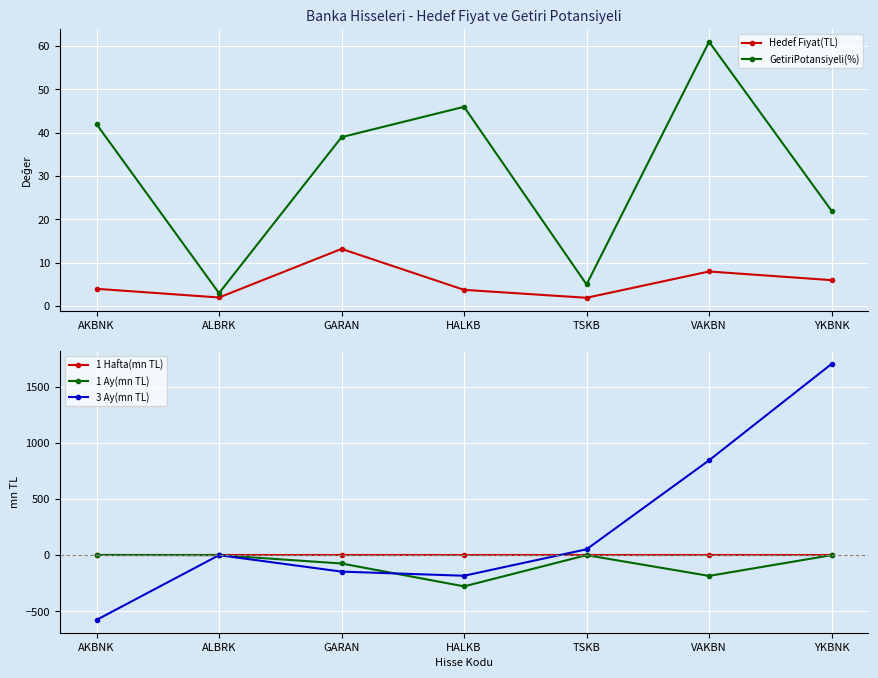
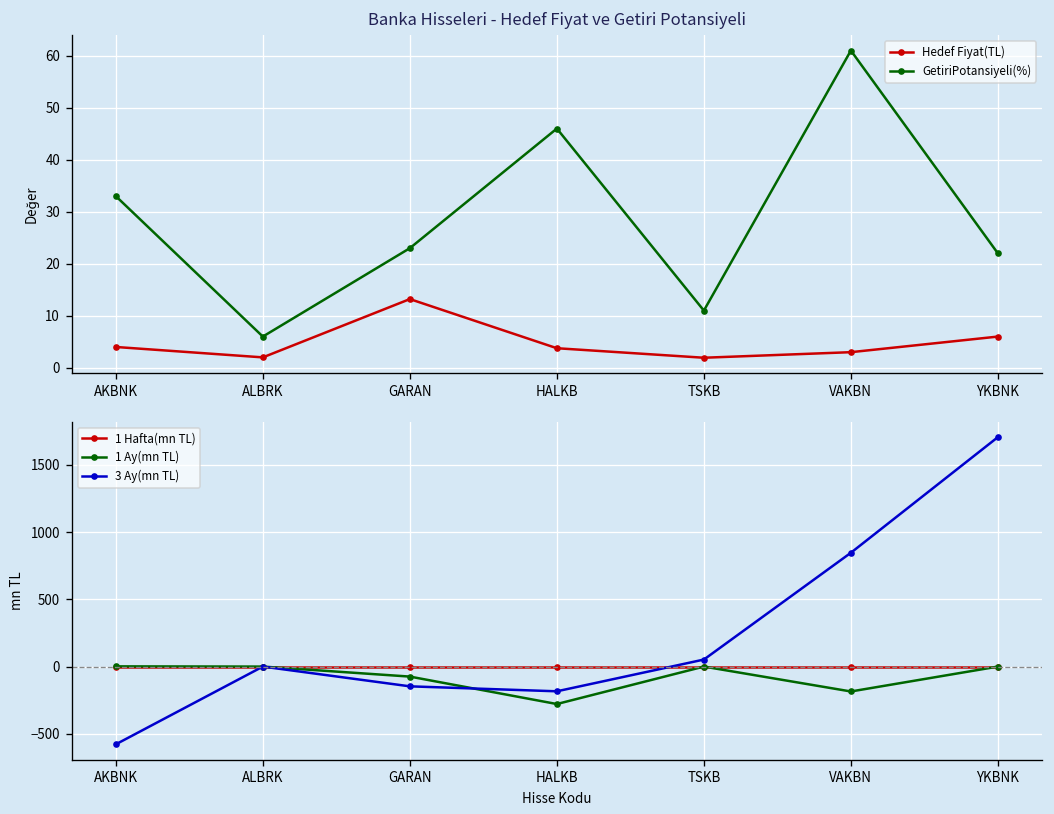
Banka Hisseleri - Hedef Fiyat ve Getiri Potansiyeli, GetiriPotansiyeli(%), AKBNK: 42 -> 33
Banka Hisseleri - Hedef Fiyat ve Getiri Potansiyeli, GetiriPotansiyeli(%), ALBRK: 3 -> 6
Banka Hisseleri - Hedef Fiyat ve Getiri Potansiyeli, GetiriPotansiyeli(%), GARAN: 39 -> 23
Banka Hisseleri - Hedef Fiyat ve Getiri Potansiyeli, GetiriPotansiyeli(%), TSKB: 5 -> 11
Banka Hisseleri - Hedef Fiyat ve Getiri Potansiyeli, Hedef Fiyat(TL), VAKBN: 8 -> 3
